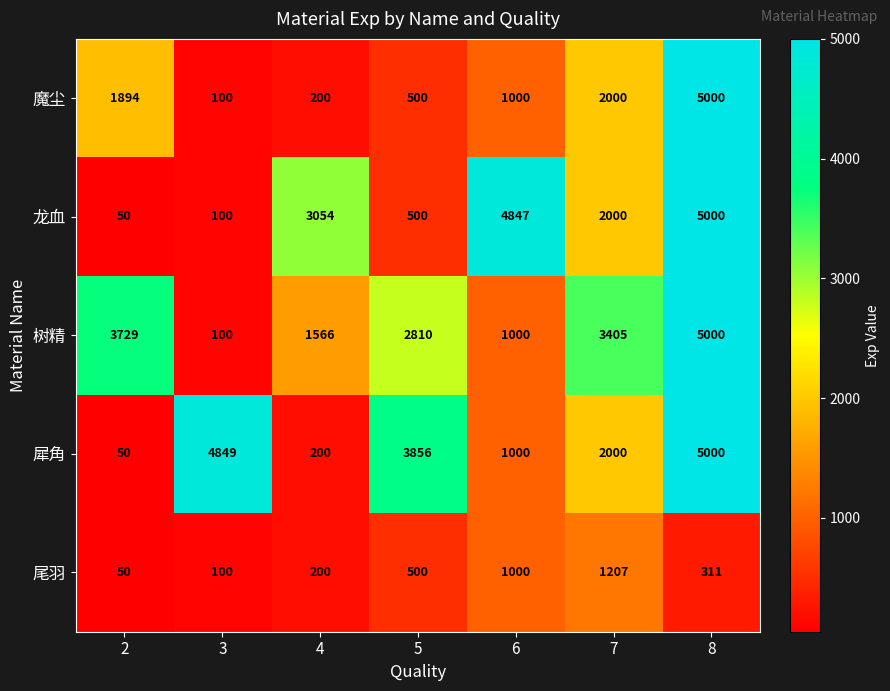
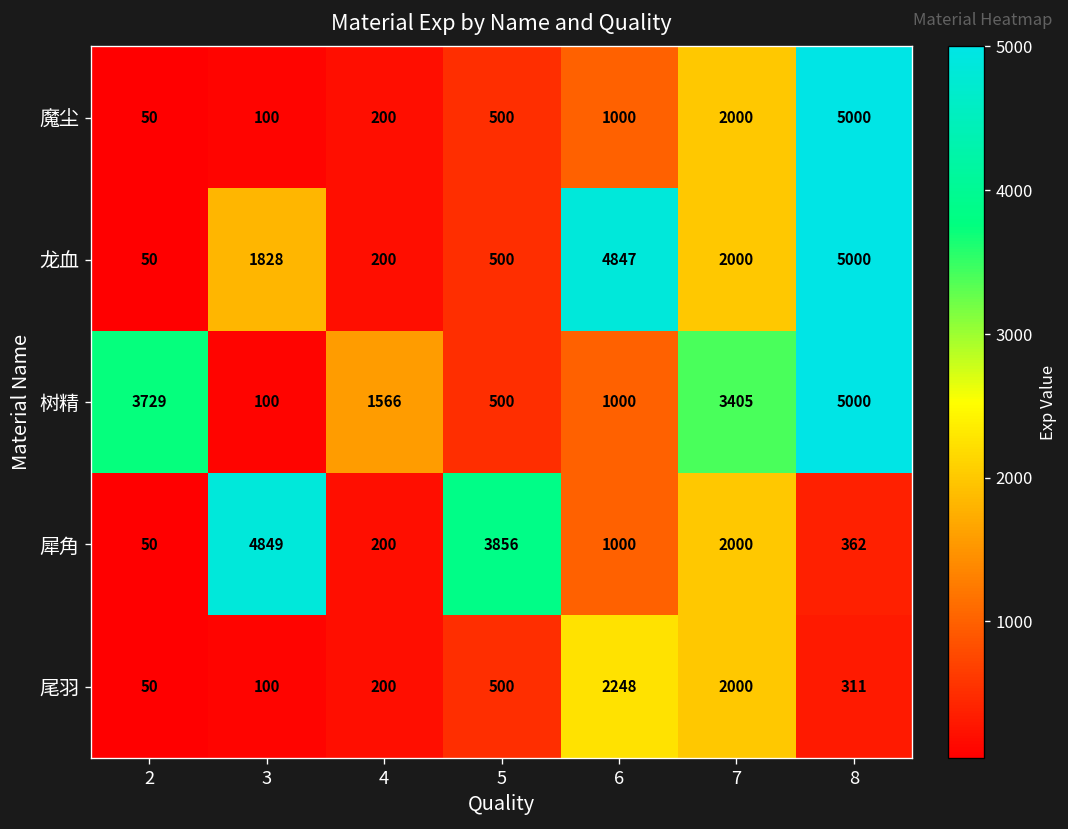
魔尘, 2: 1894 -> 50
龙血, 3: 100 -> 1828
龙血, 4: 3054 -> 200
树精, 5: 2810 -> 500
犀角, 8: 5000 -> 362
尾羽, 6: 1000 -> 2248
尾羽, 7: 1207 -> 2000
